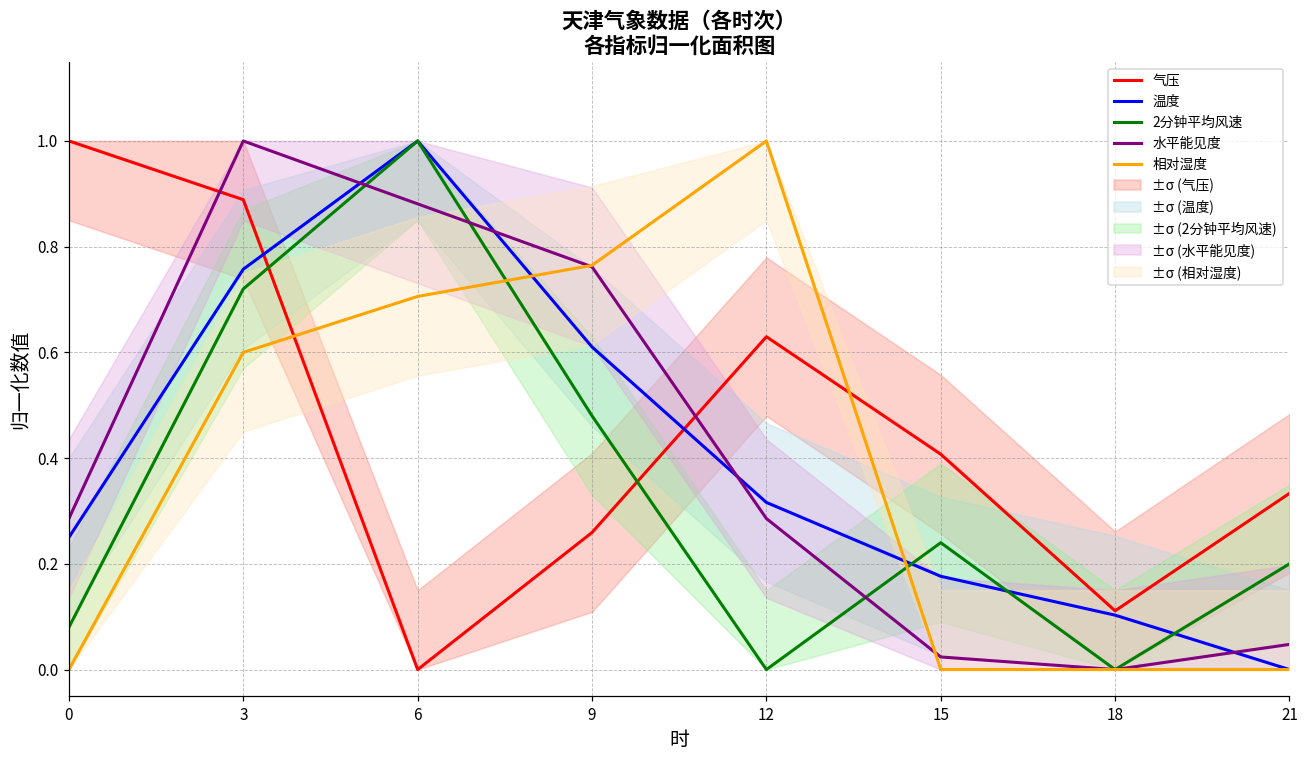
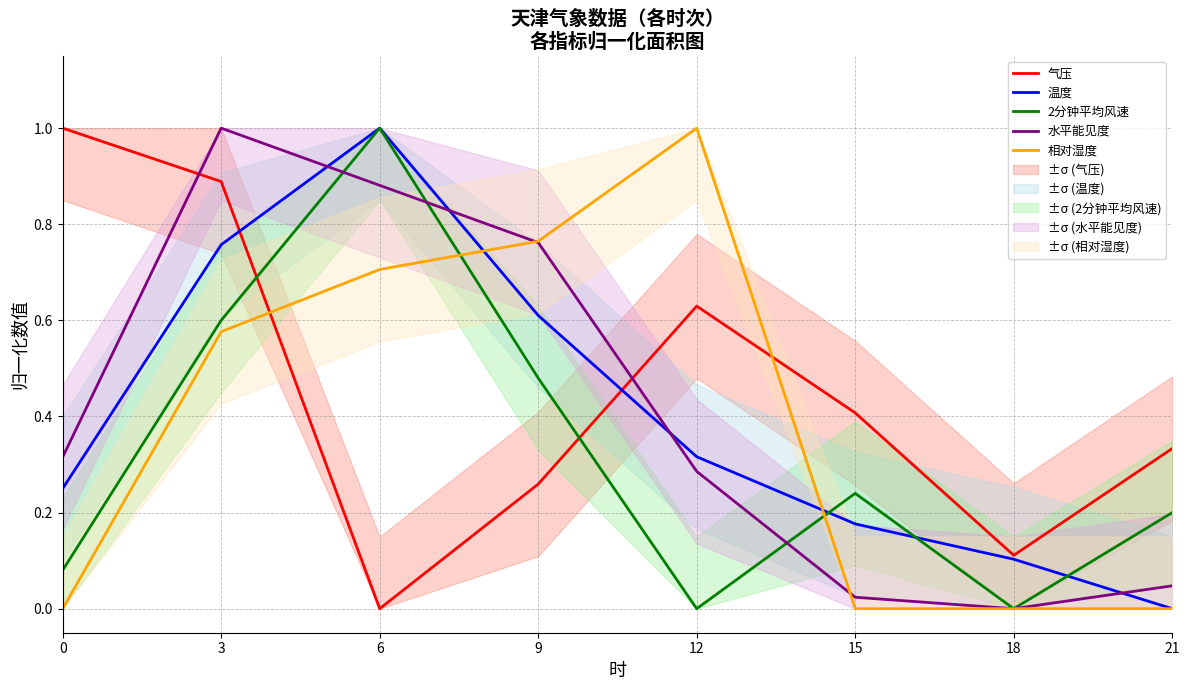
水平能见度, 0: 0.29 -> 0.32
2分钟平均风速, 3: 0.72 -> 0.60
相对湿度, 3: 0.60 -> 0.58
